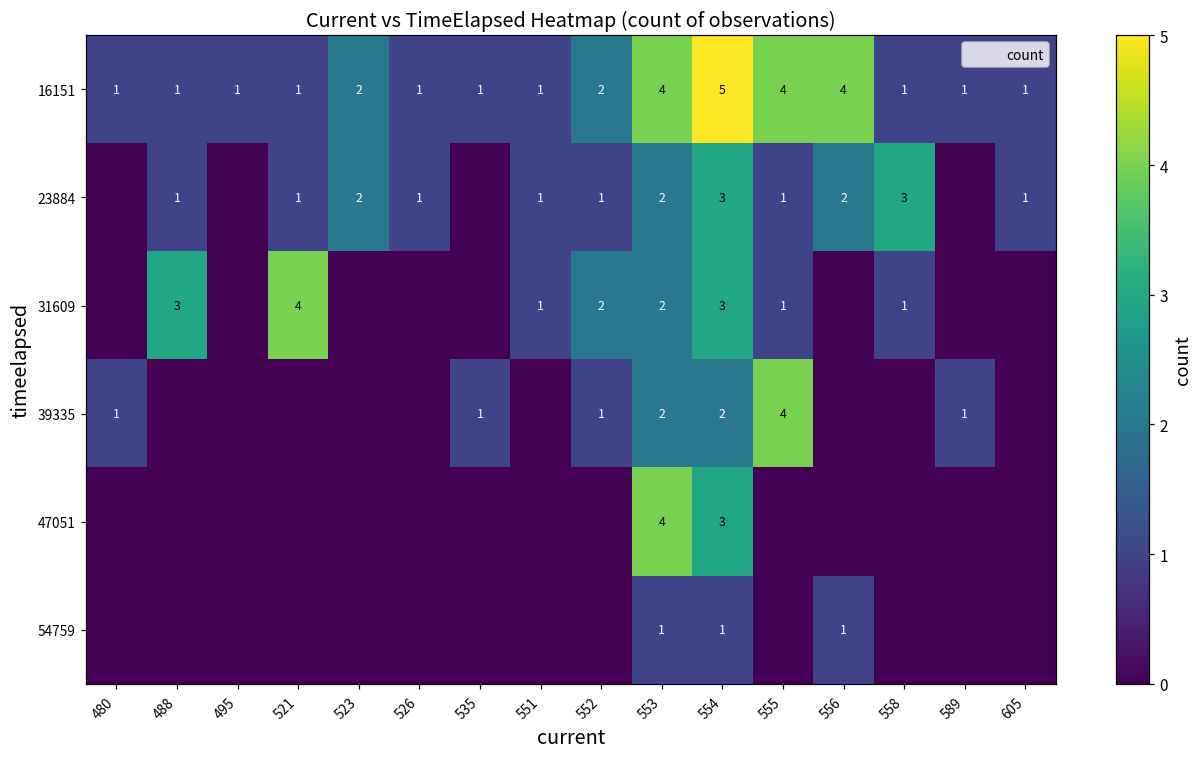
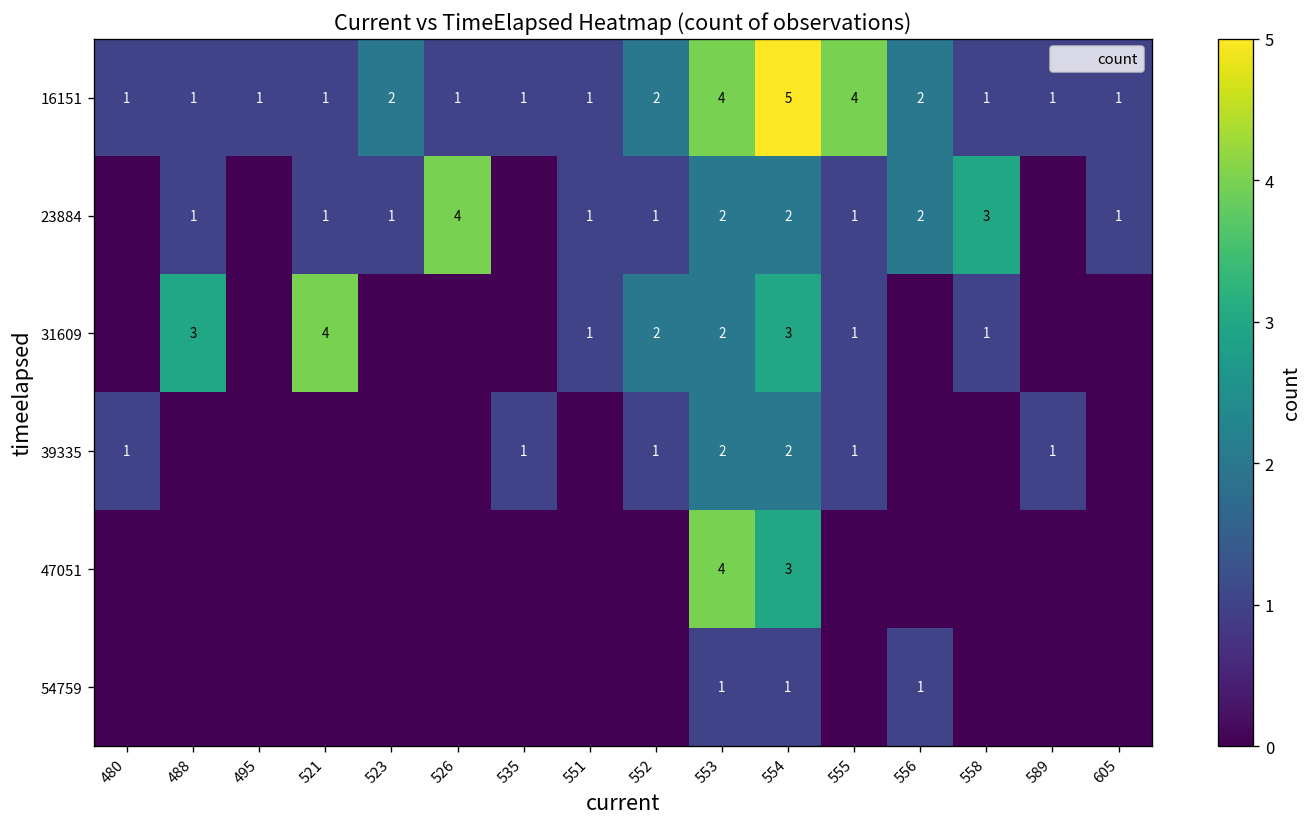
16151, 556: 4 -> 2
23884, 523: 2 -> 1
23884, 526: 1 -> 4
23884, 554: 3 -> 2
39335, 555: 4 -> 1
